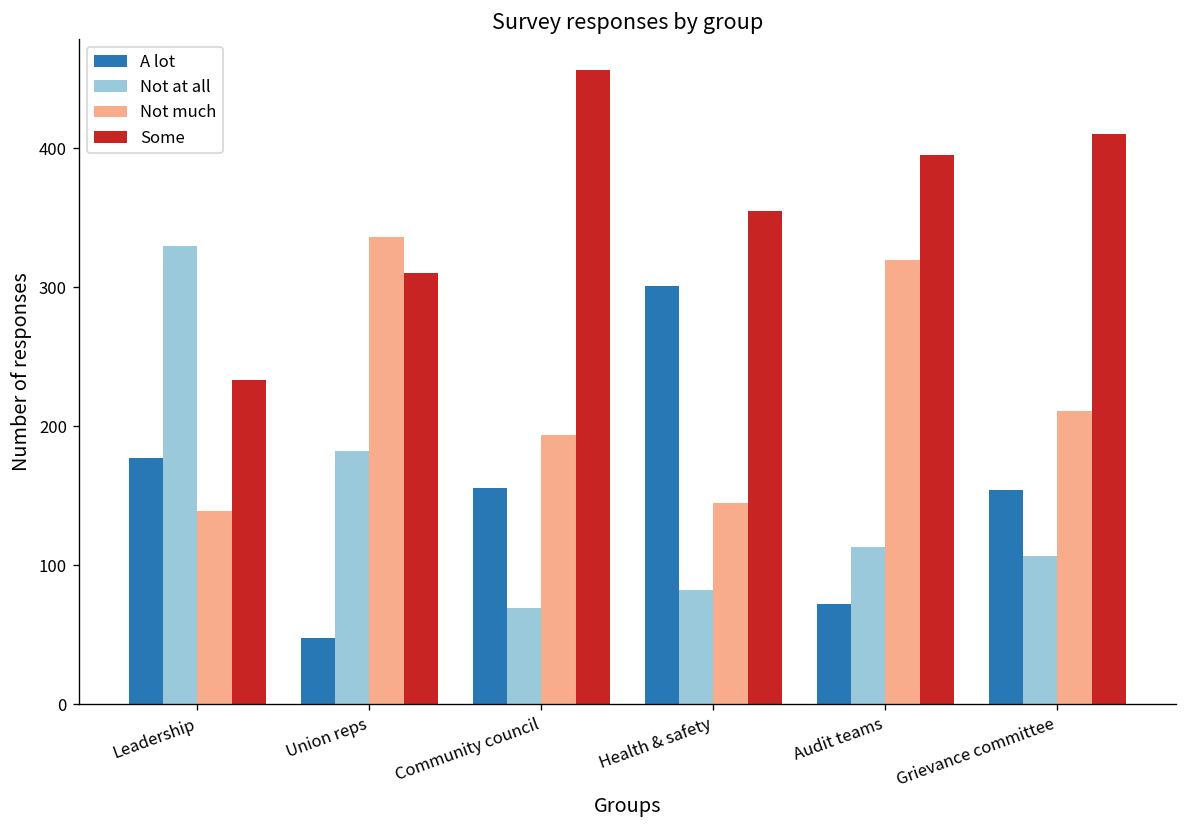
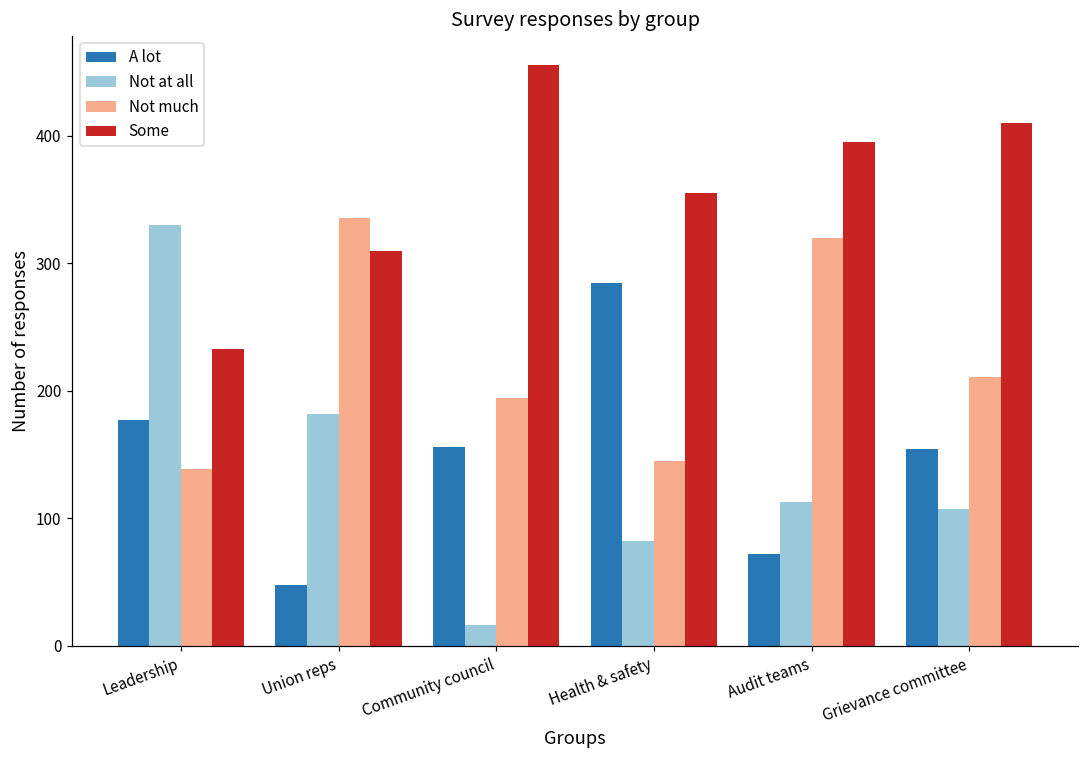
Not at all, Community council: 69 -> 16
A lot, Health & safety: 301 -> 285
